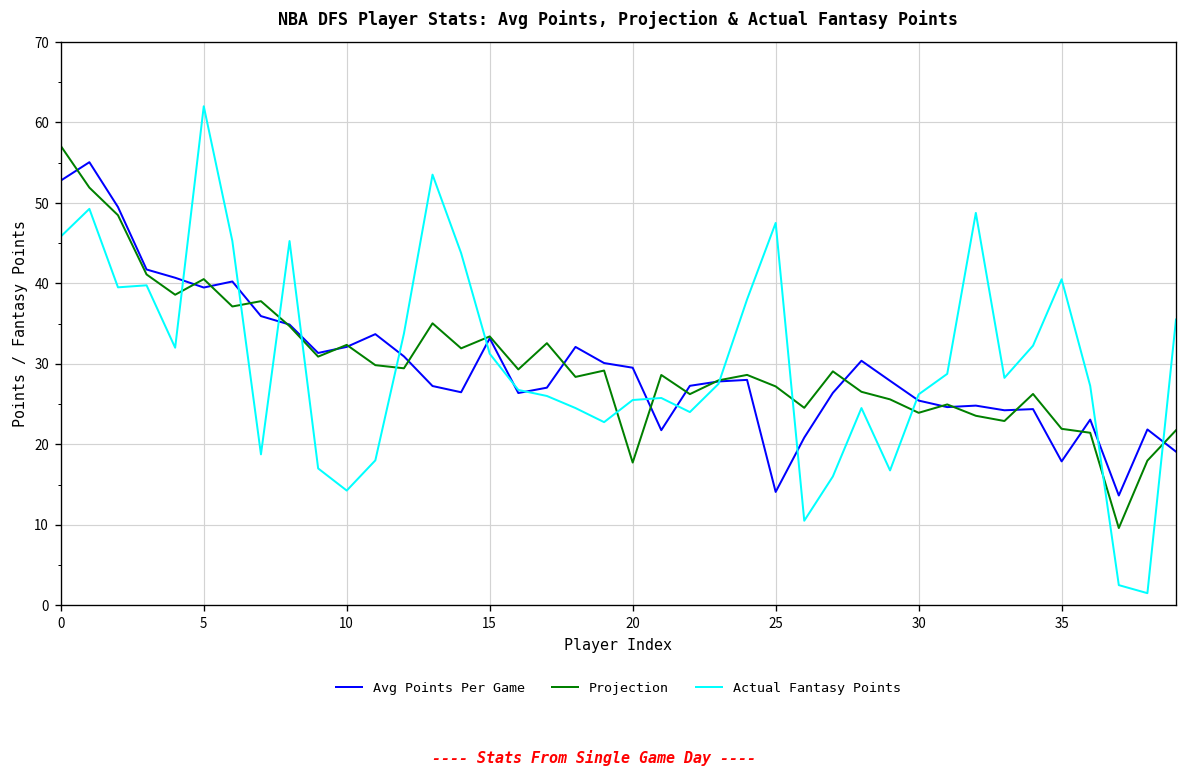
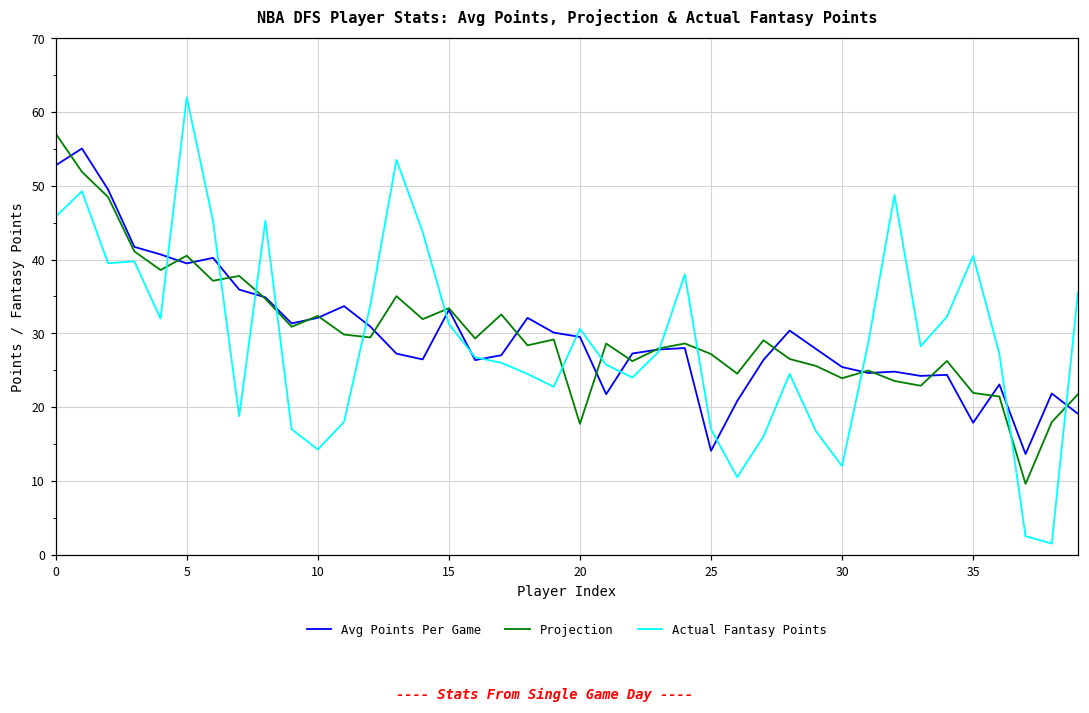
Actual Fantasy Points, 20: 26 -> 31
Actual Fantasy Points, 25: 48 -> 17
Actual Fantasy Points, 30: 26 -> 12
